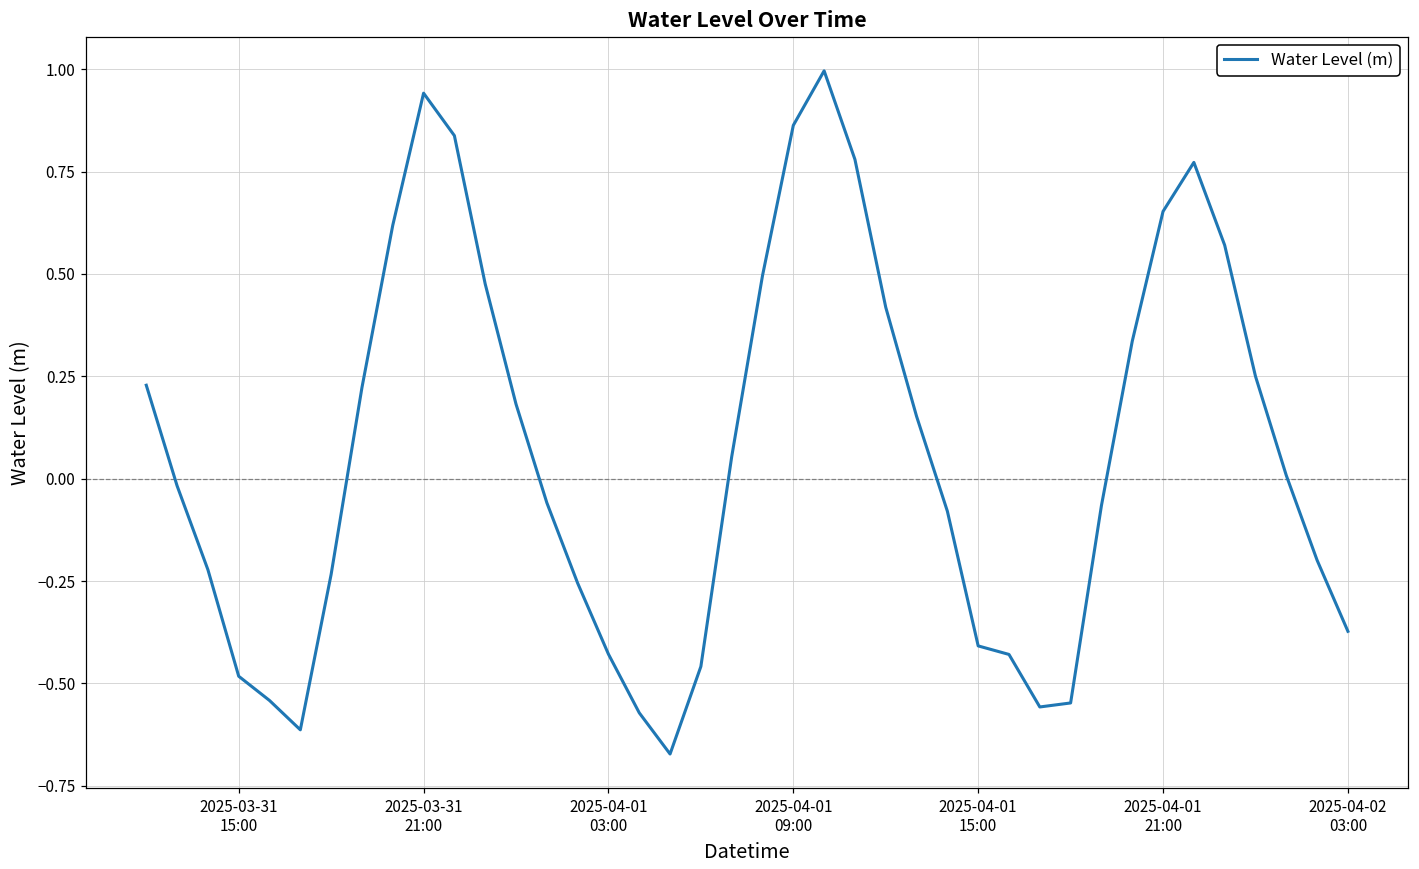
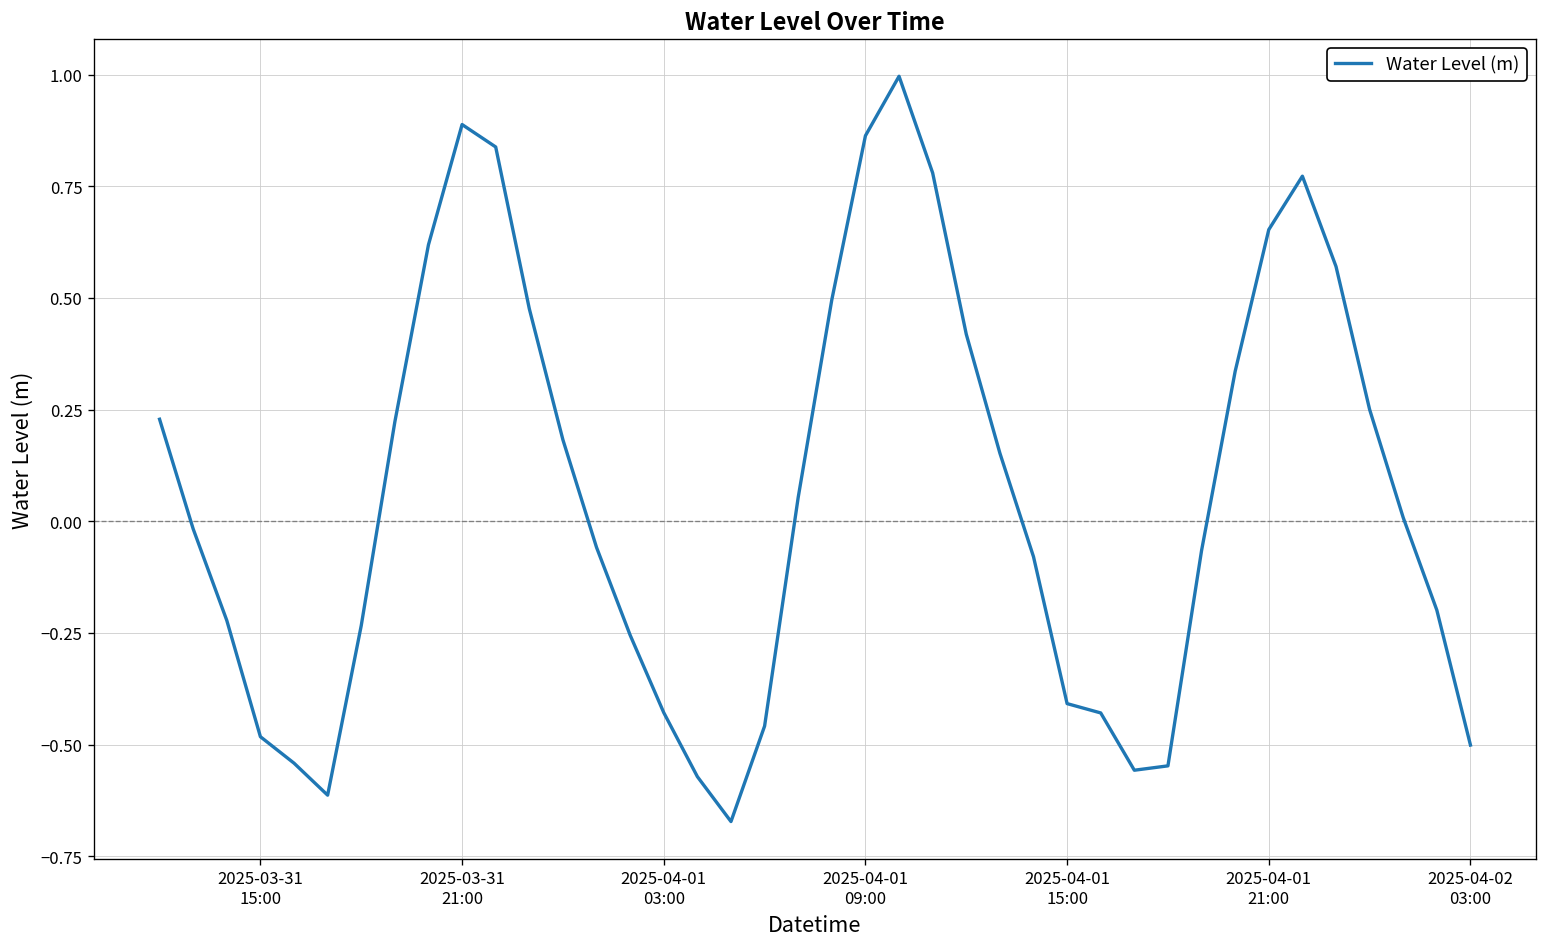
2025-03-31 21:00: 0.94 -> 0.89
2025-04-02 03:00: -0.37 -> -0.50
